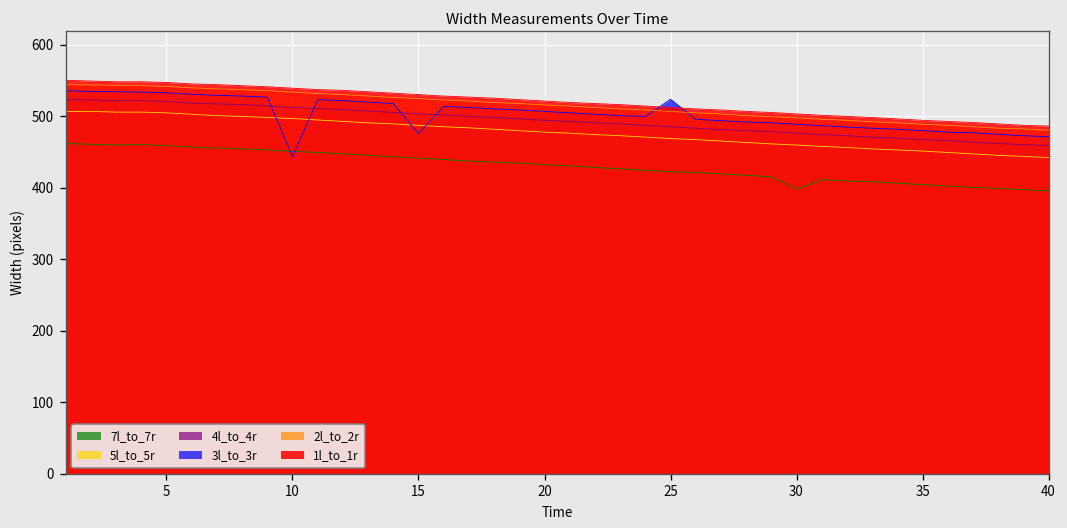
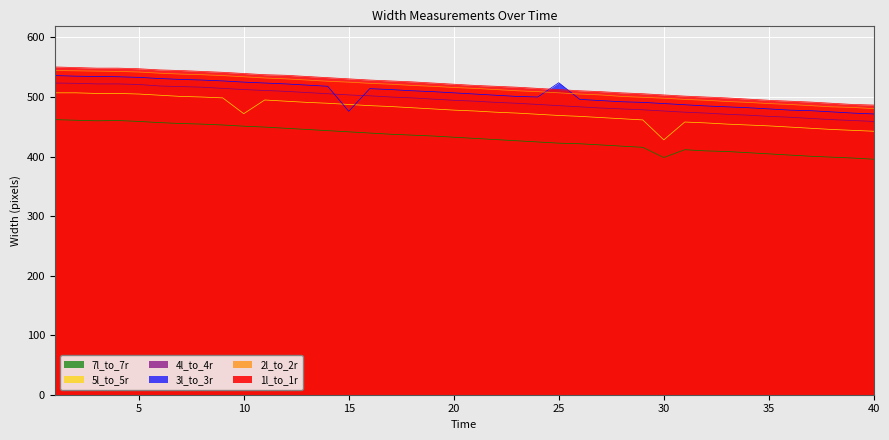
5l_to_5r, 10: 500 -> 470
3l_to_3r, 10: 440 -> 530
5l_to_5r, 30: 460 -> 430
